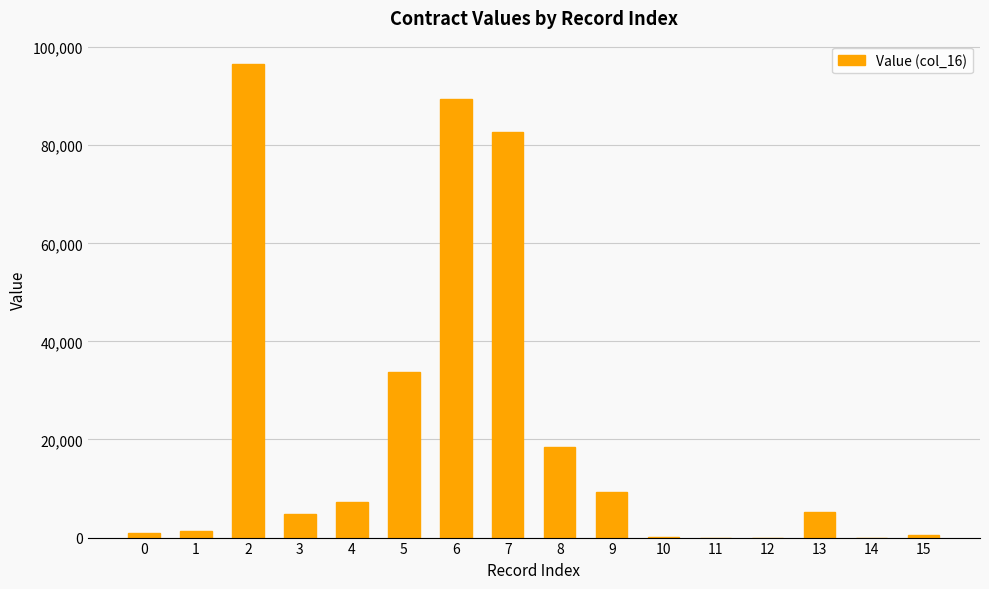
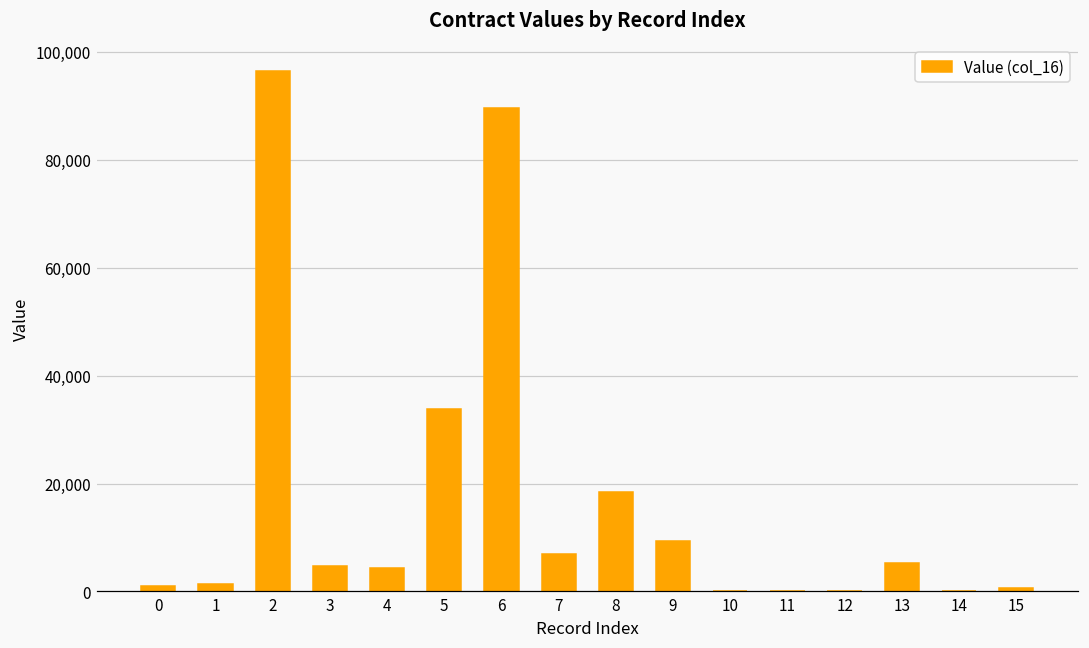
4: 7,000 -> 4,000
7: 83,000 -> 7,000
